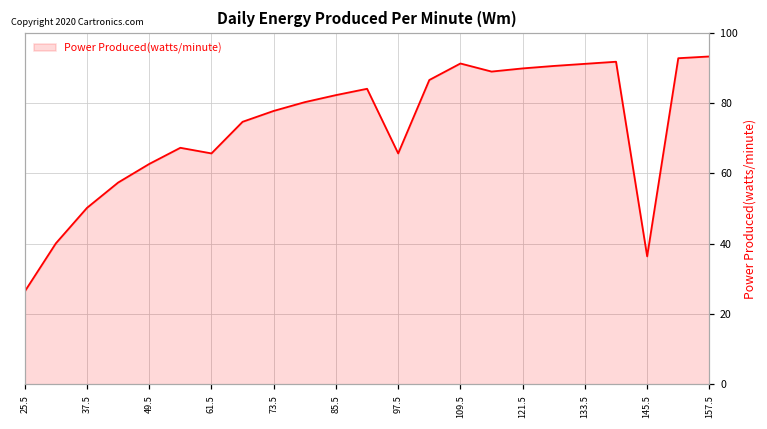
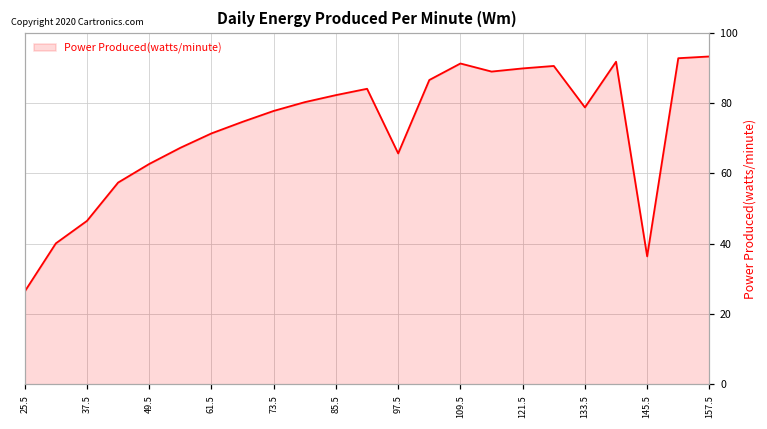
37.5: 50 -> 47
61.5: 66 -> 71
133.5: 91 -> 79
